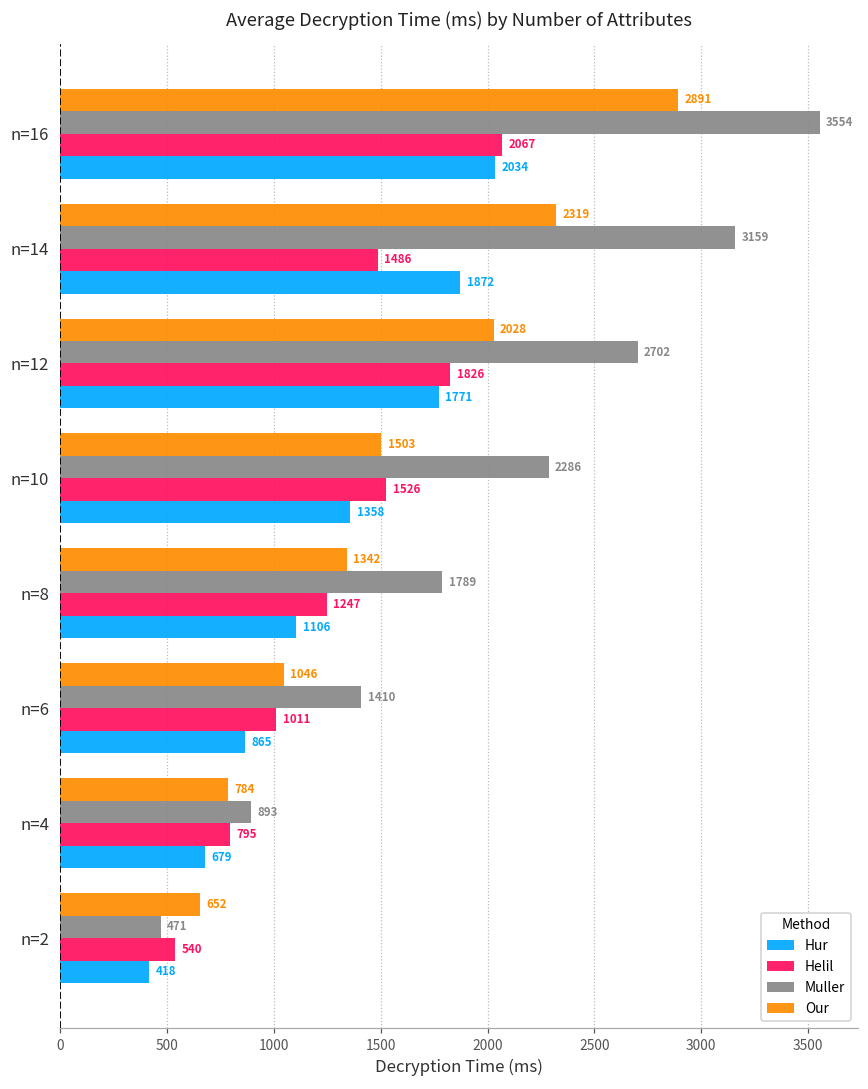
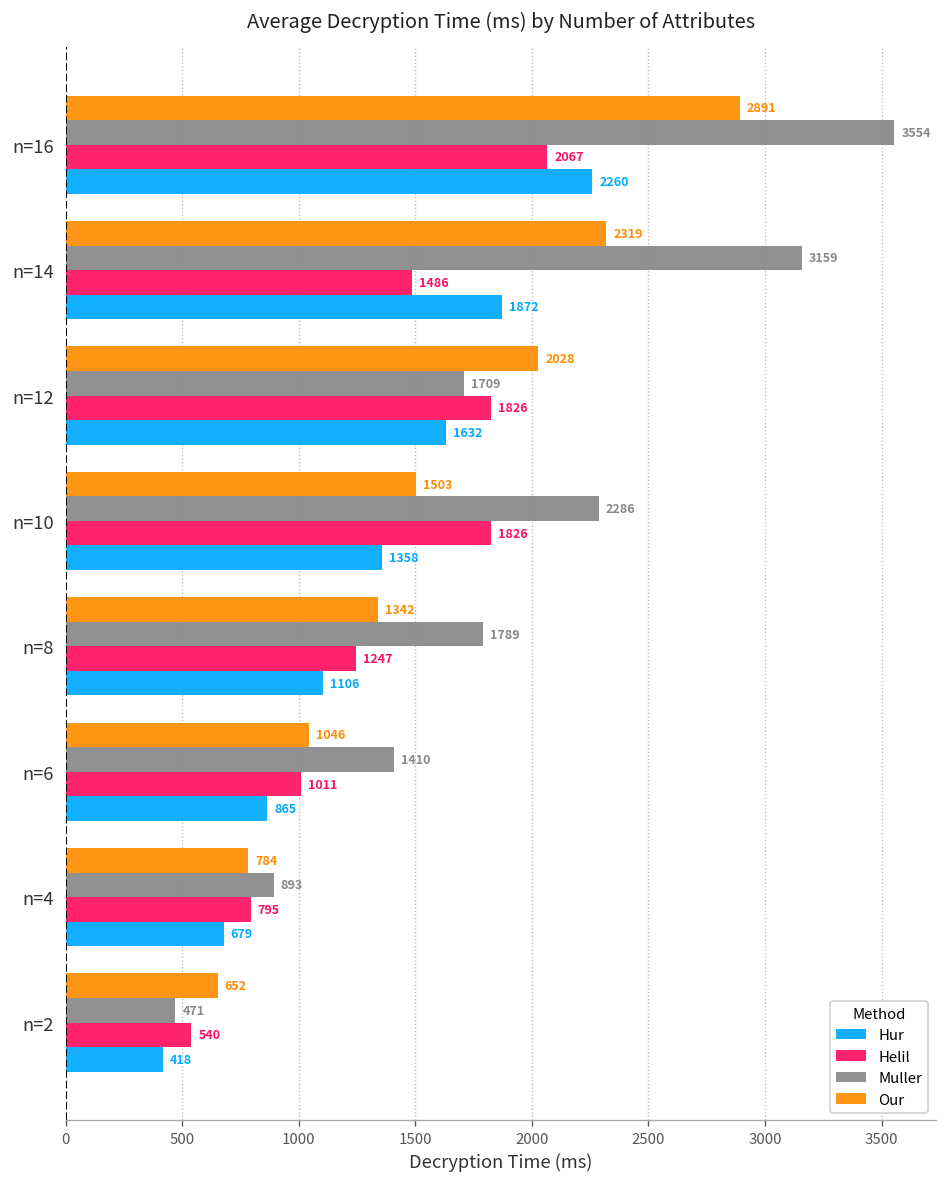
Hur, n=16: 2034 -> 2260
Muller, n=12: 2702 -> 1709
Hur, n=12: 1771 -> 1632
Helil, n=10: 1526 -> 1826
